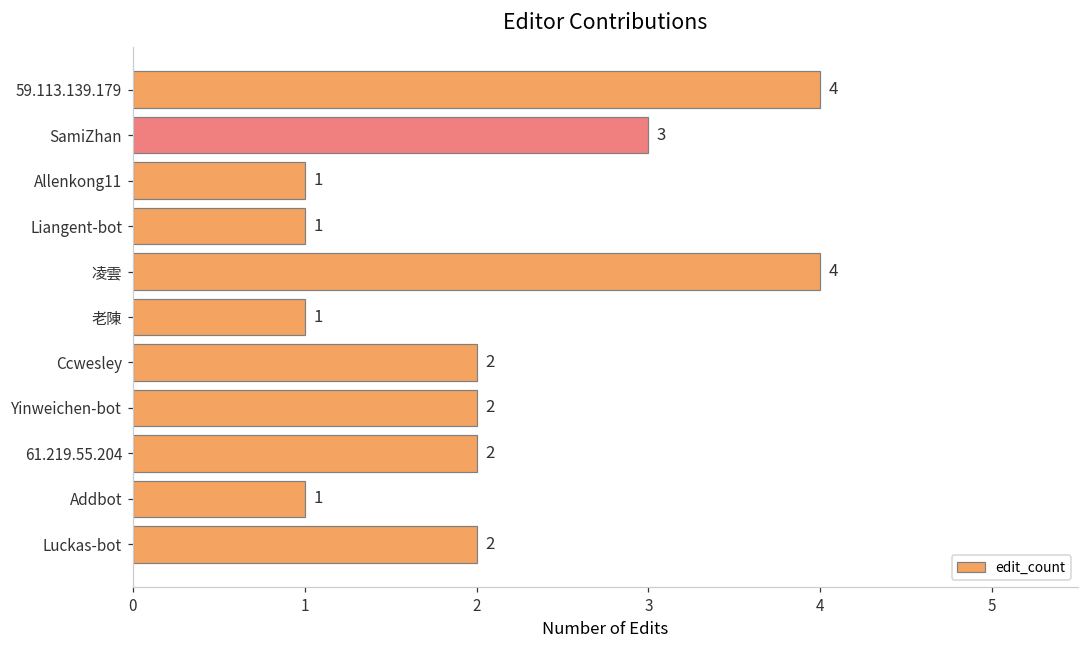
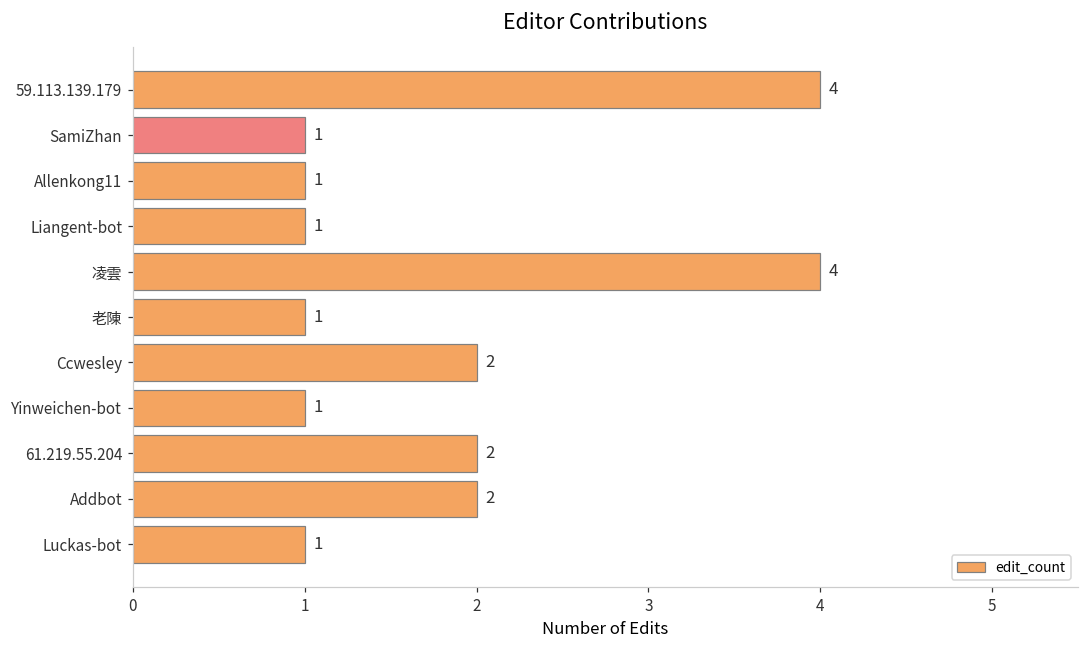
SamiZhan: 3 -> 1
Yinweichen-bot: 2 -> 1
Addbot: 1 -> 2
Luckas-bot: 2 -> 1
